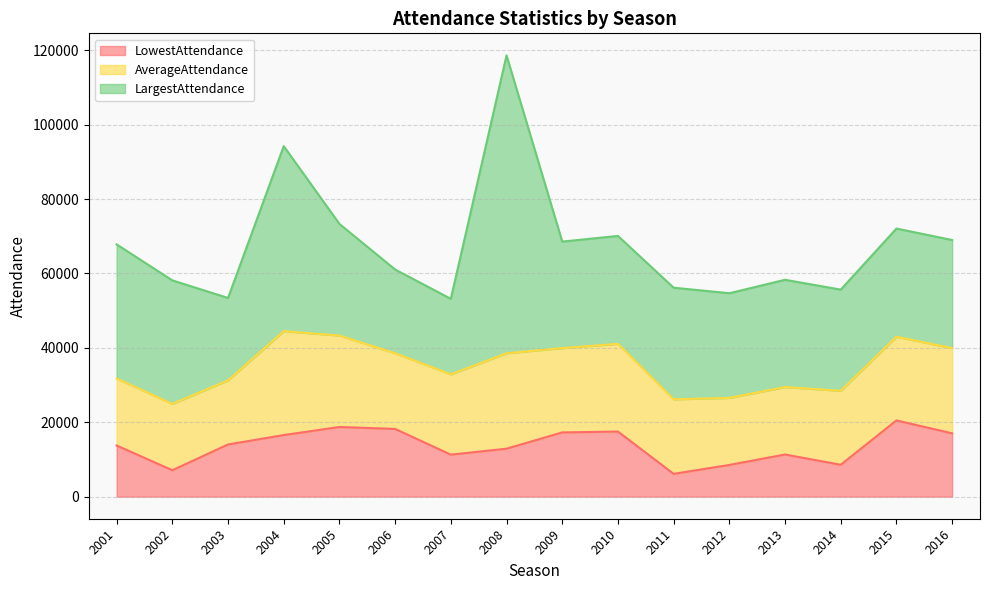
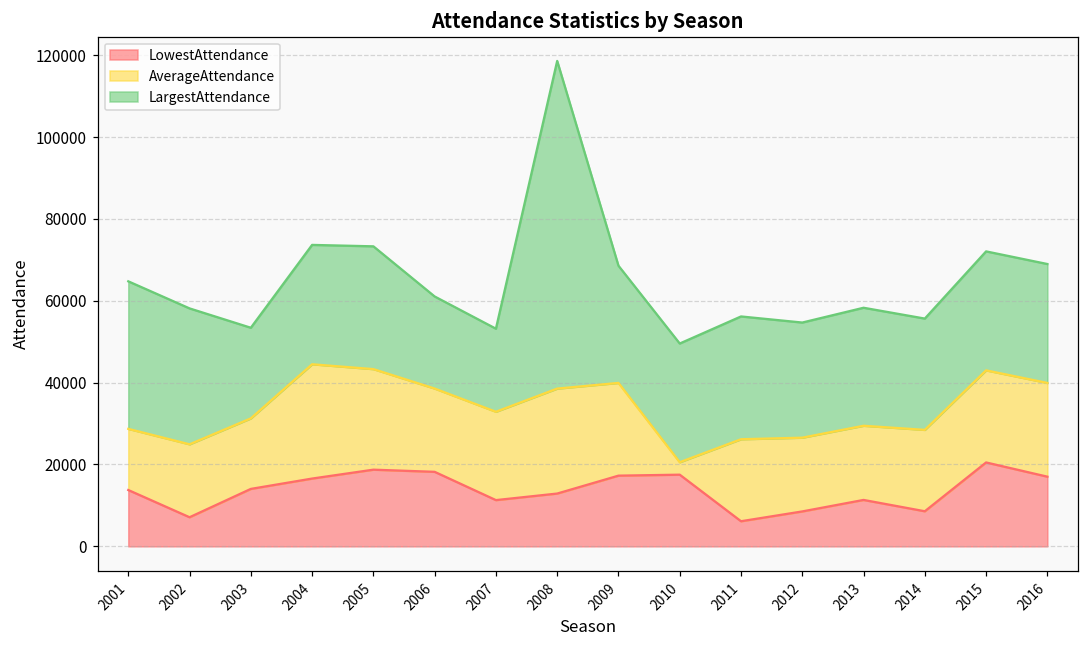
AverageAttendance, 2001: 18000 -> 15000
LargestAttendance, 2004: 50000 -> 29000
AverageAttendance, 2010: 24000 -> 3000
